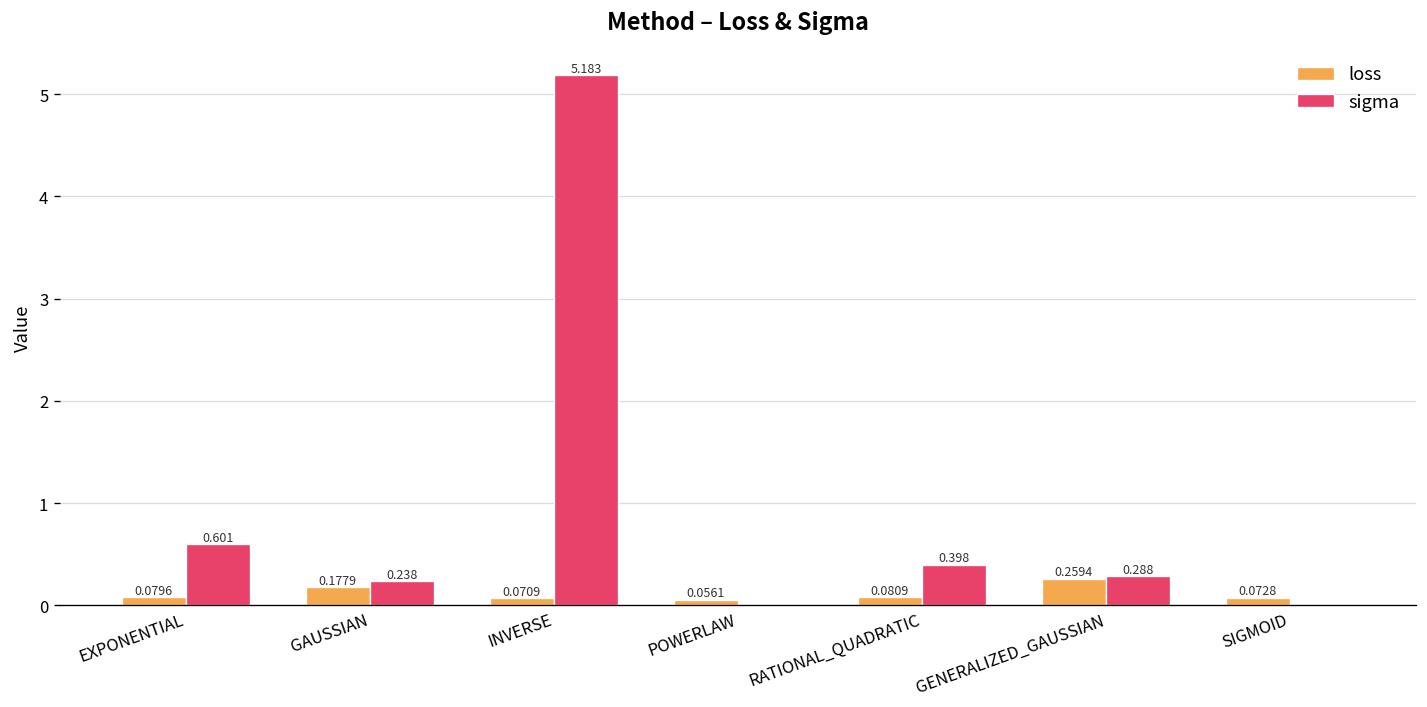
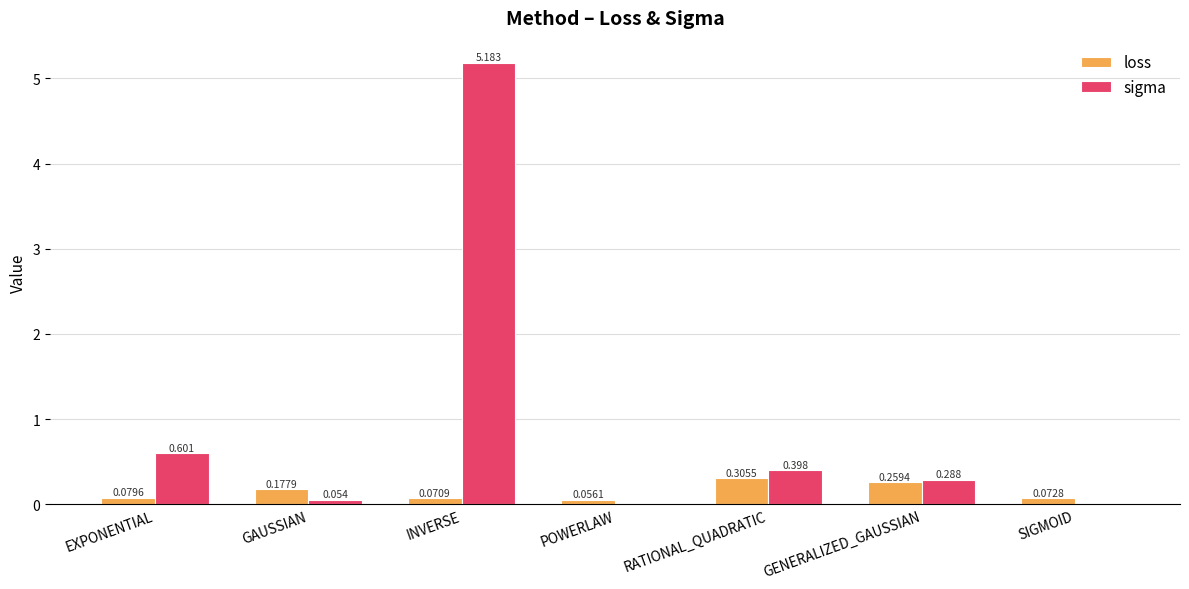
sigma, GAUSSIAN: 0.238 -> 0.054
loss, RATIONAL_QUADRATIC: 0.0809 -> 0.3055
